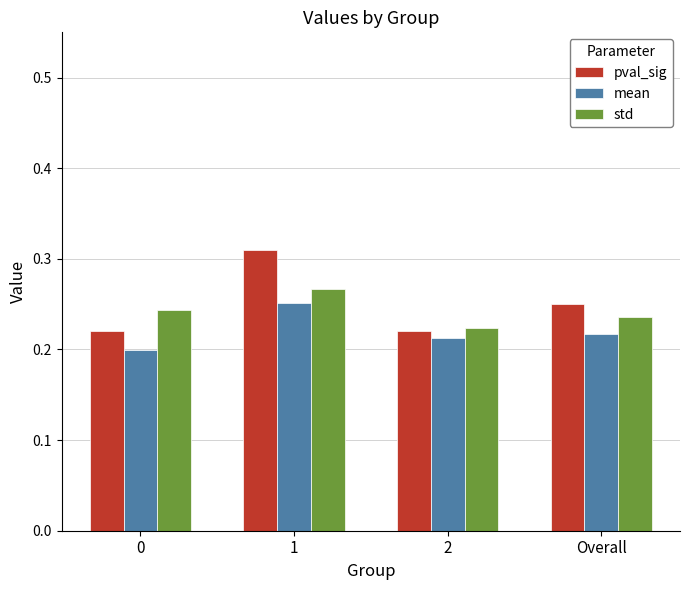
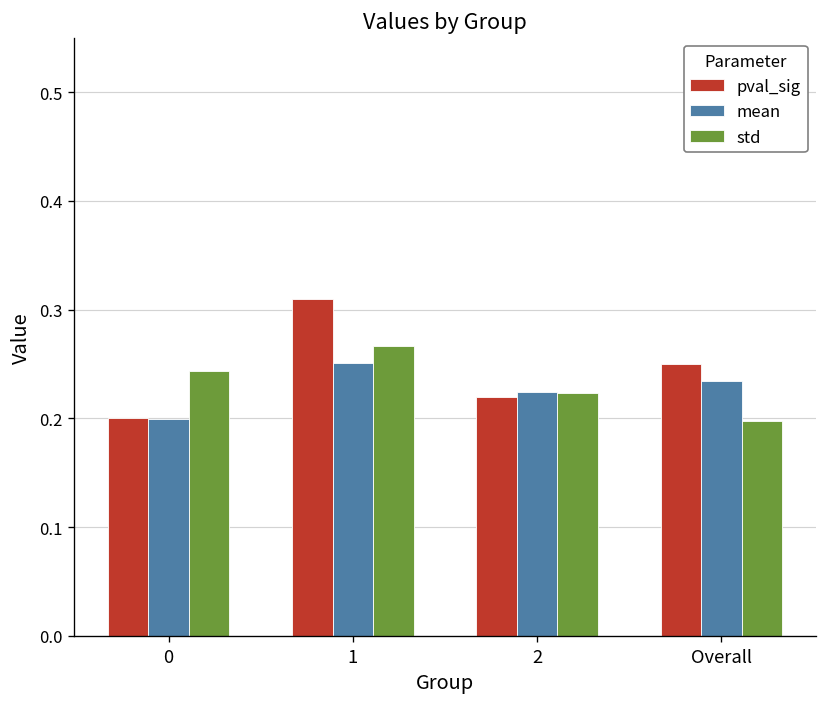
pval_sig, 0: 0.22 -> 0.20
mean, 2: 0.21 -> 0.22
mean, Overall: 0.22 -> 0.23
std, Overall: 0.24 -> 0.20
